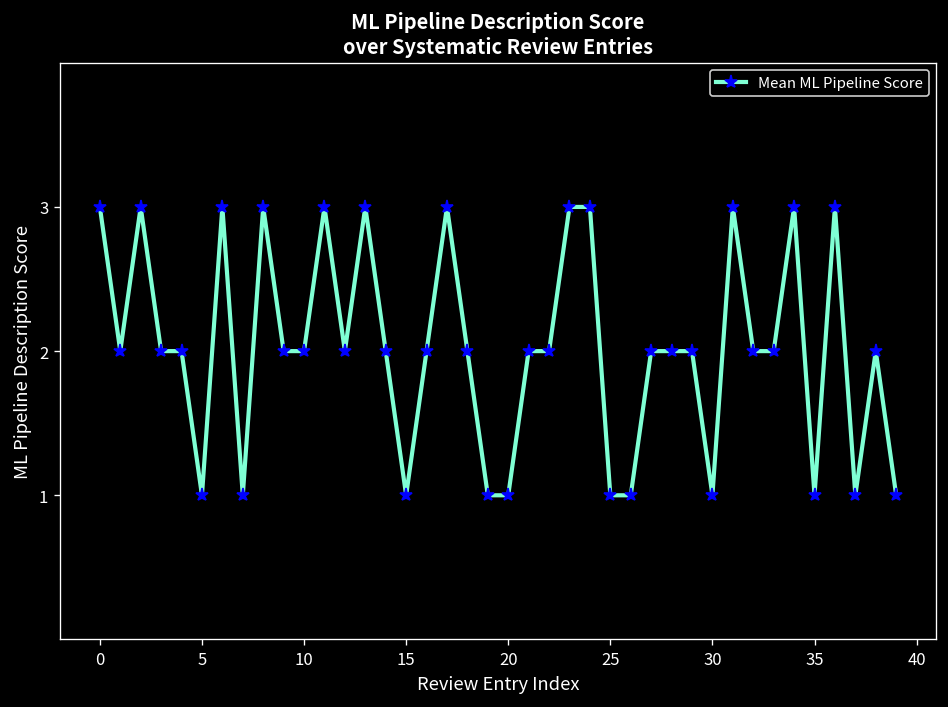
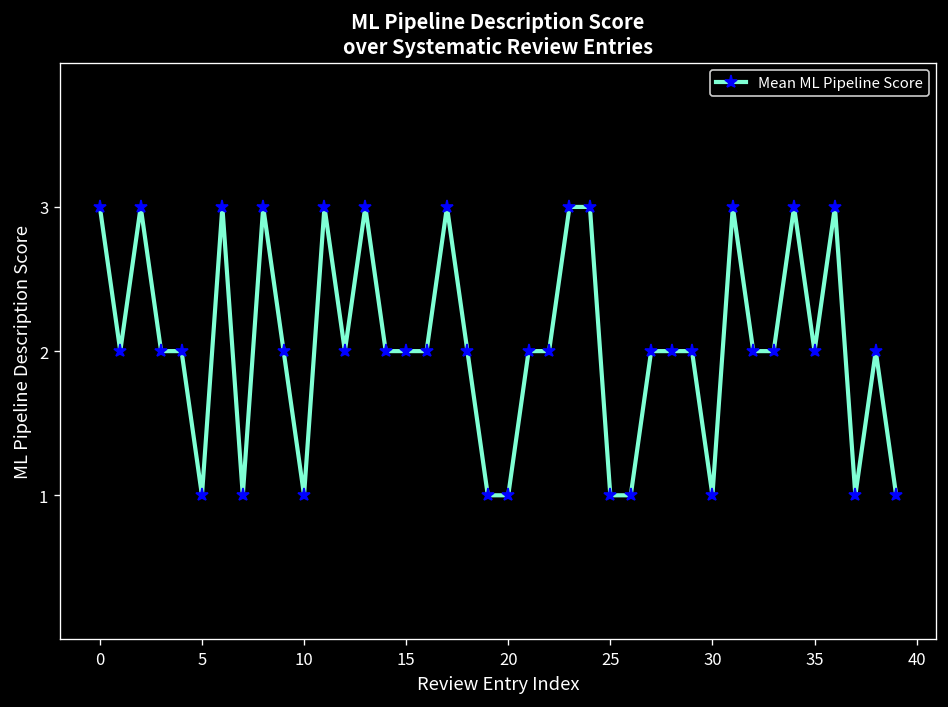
10: 2 -> 1
15: 1 -> 2
35: 1 -> 2
